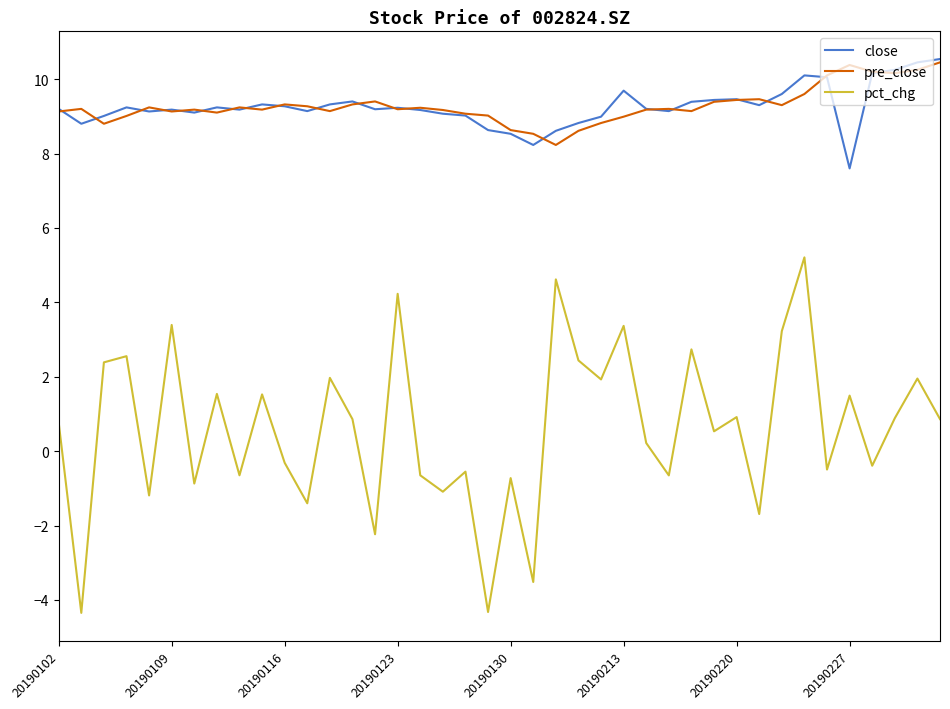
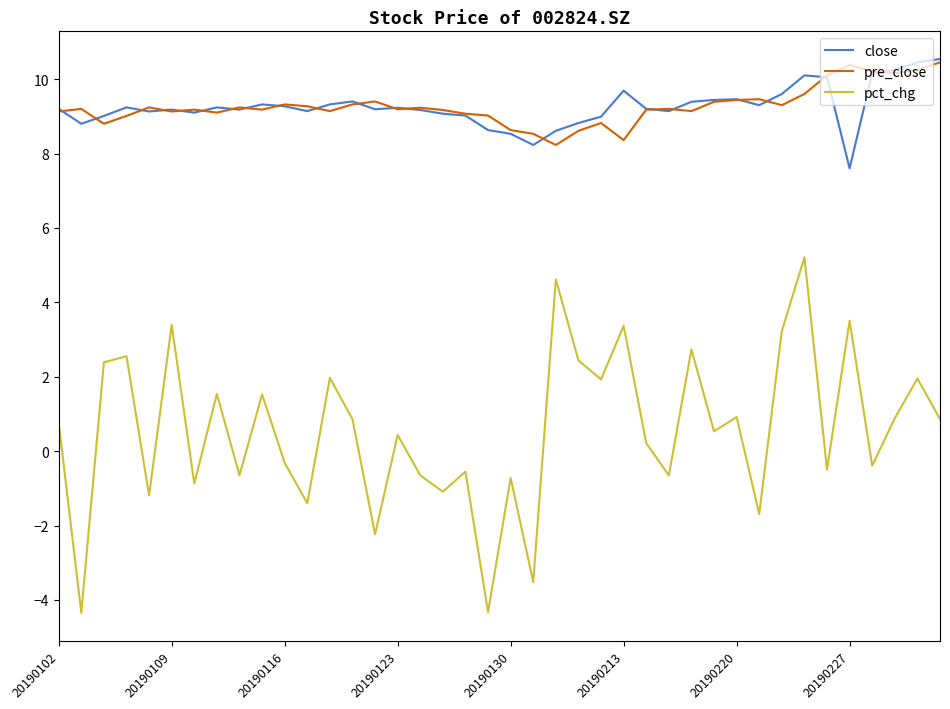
pct_chg, 20190123: 4.2 -> 0.4
pre_close, 20190213: 9.0 -> 8.4
pct_chg, 20190227: 1.5 -> 3.5
